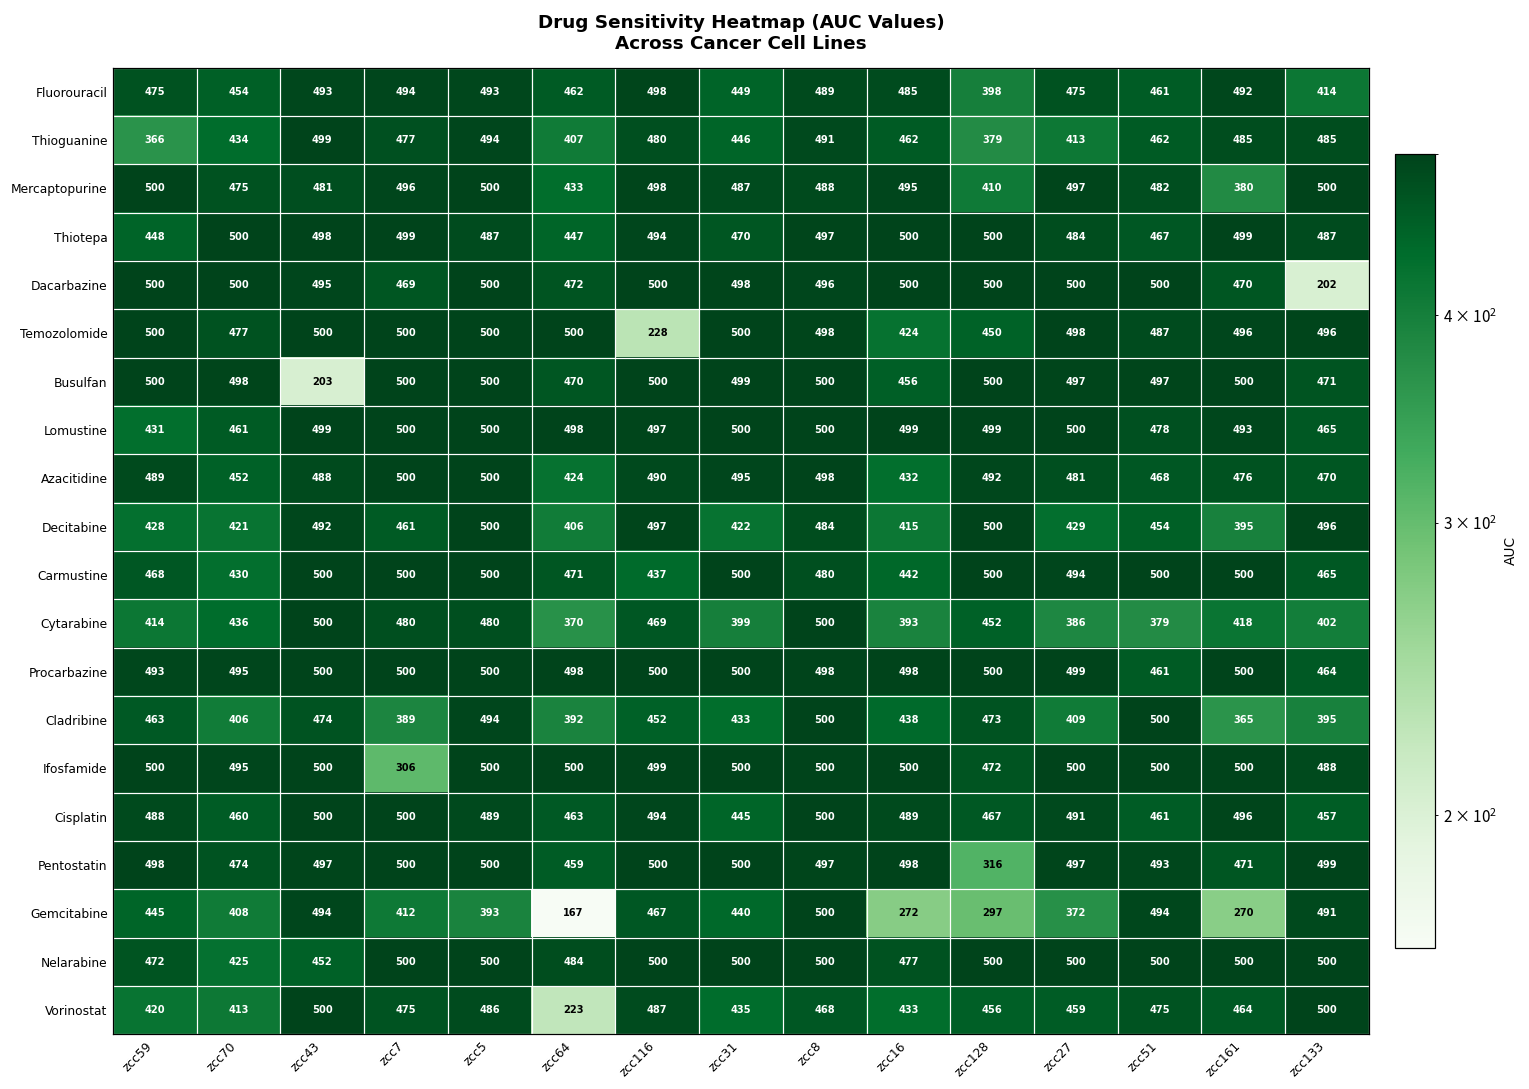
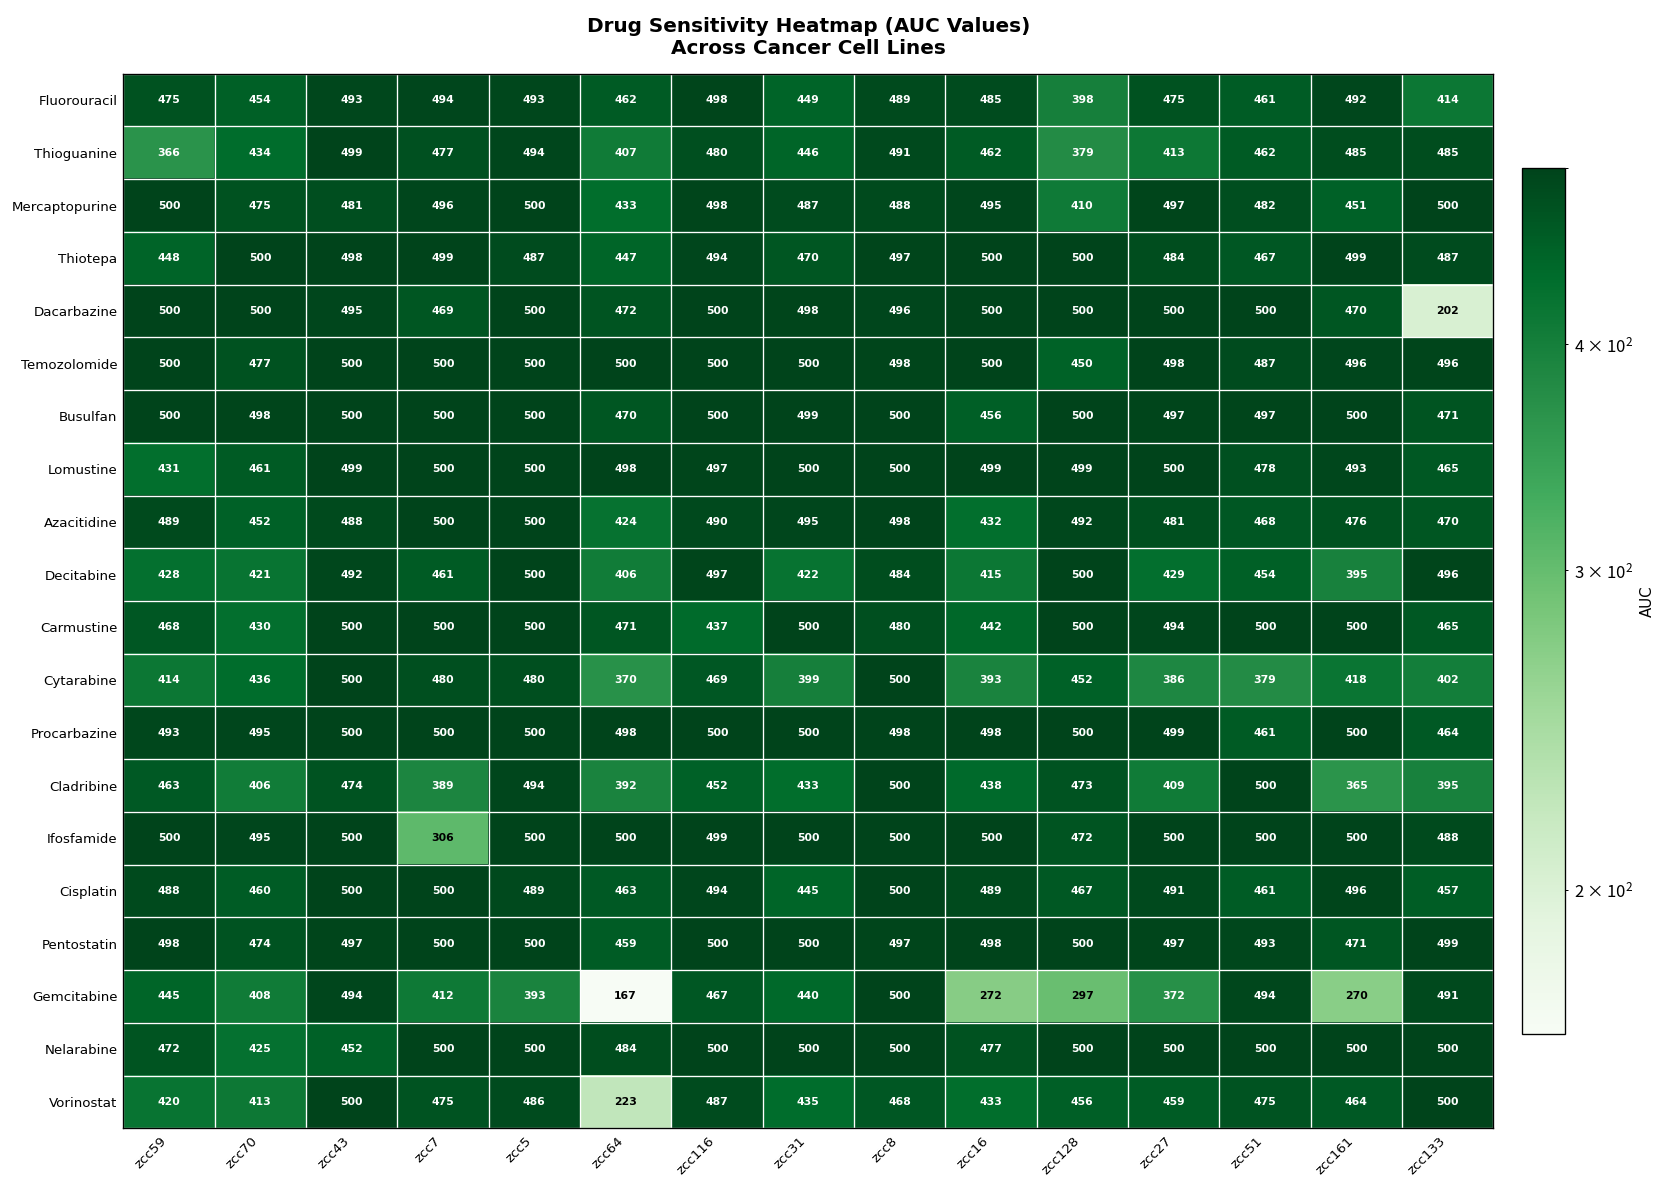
Mercaptopurine, zcc161: 380 -> 451
Temozolomide, zcc116: 228 -> 500
Temozolomide, zcc16: 424 -> 500
Busulfan, zcc43: 203 -> 500
Pentostatin, zcc128: 316 -> 500
